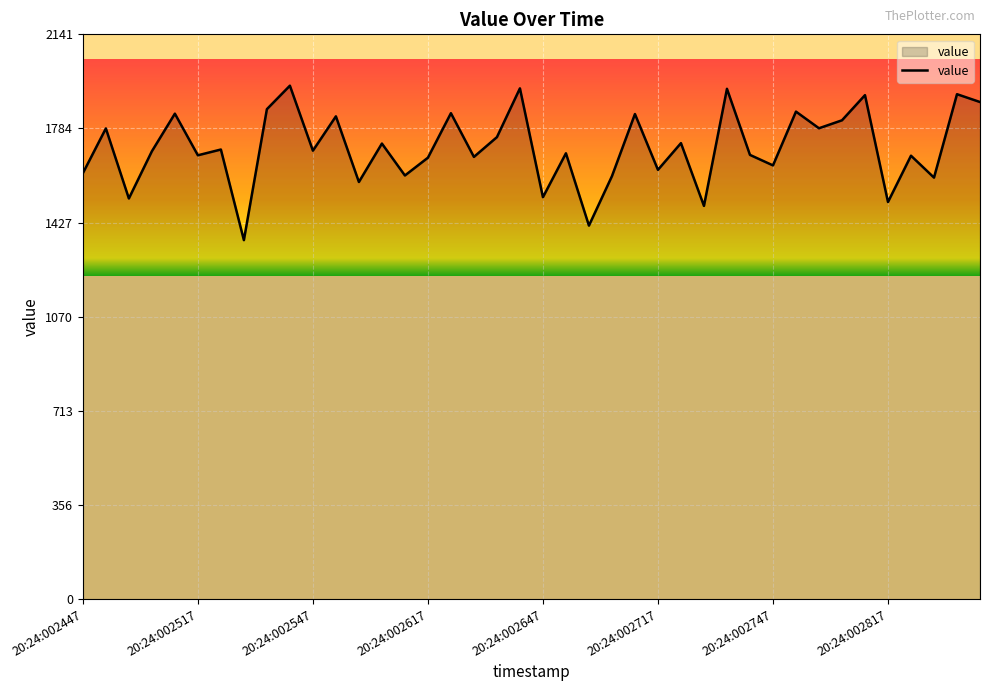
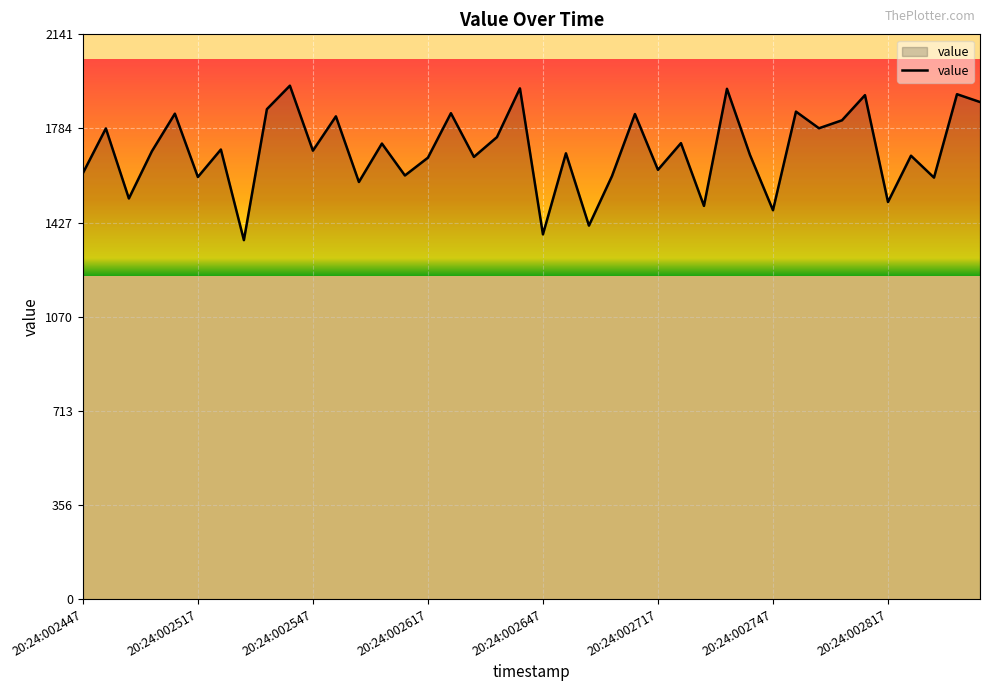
20:24:002517: 1680 -> 1600
20:24:002647: 1520 -> 1380
20:24:002747: 1640 -> 1470
